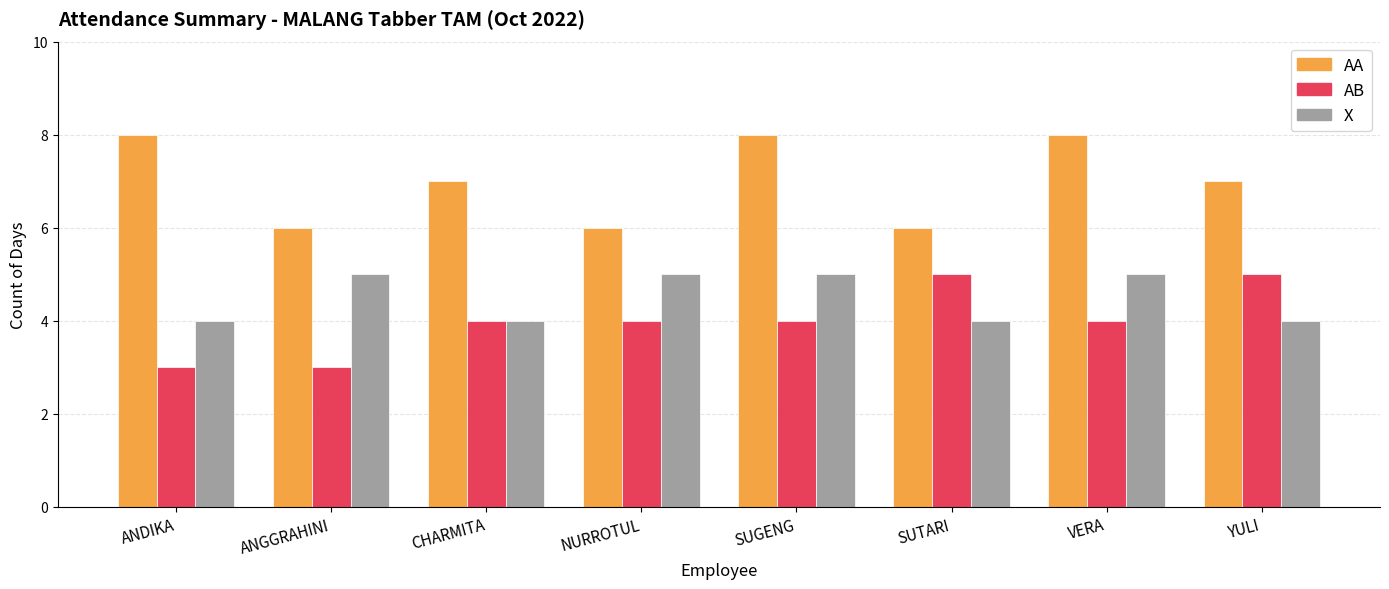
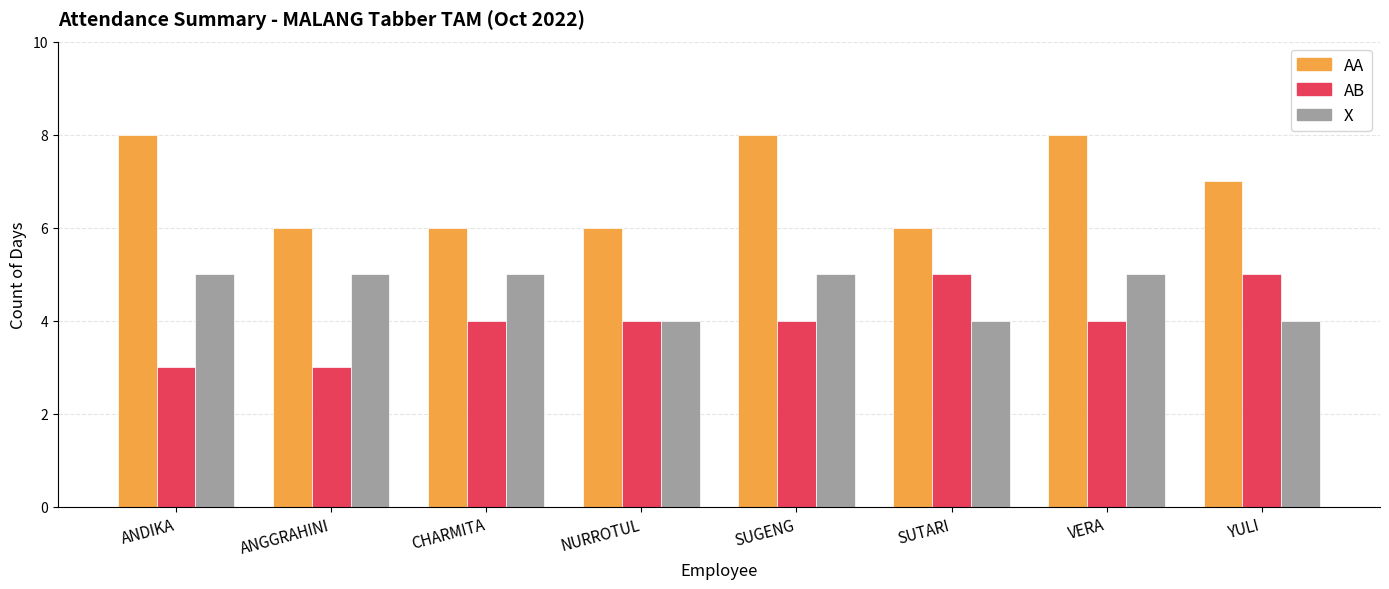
X, ANDIKA: 4 -> 5
AA, CHARMITA: 7 -> 6
X, CHARMITA: 4 -> 5
X, NURROTUL: 5 -> 4
